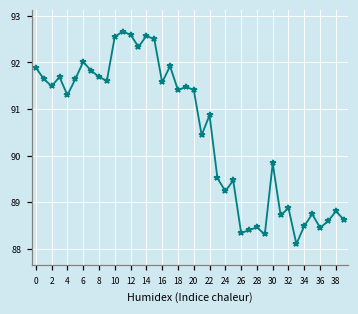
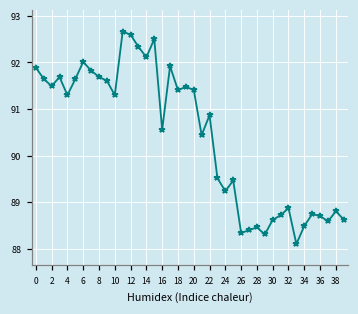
10: 92.6 -> 91.3
14: 92.6 -> 92.1
16: 91.6 -> 90.6
30: 89.8 -> 88.6
36: 88.5 -> 88.7
